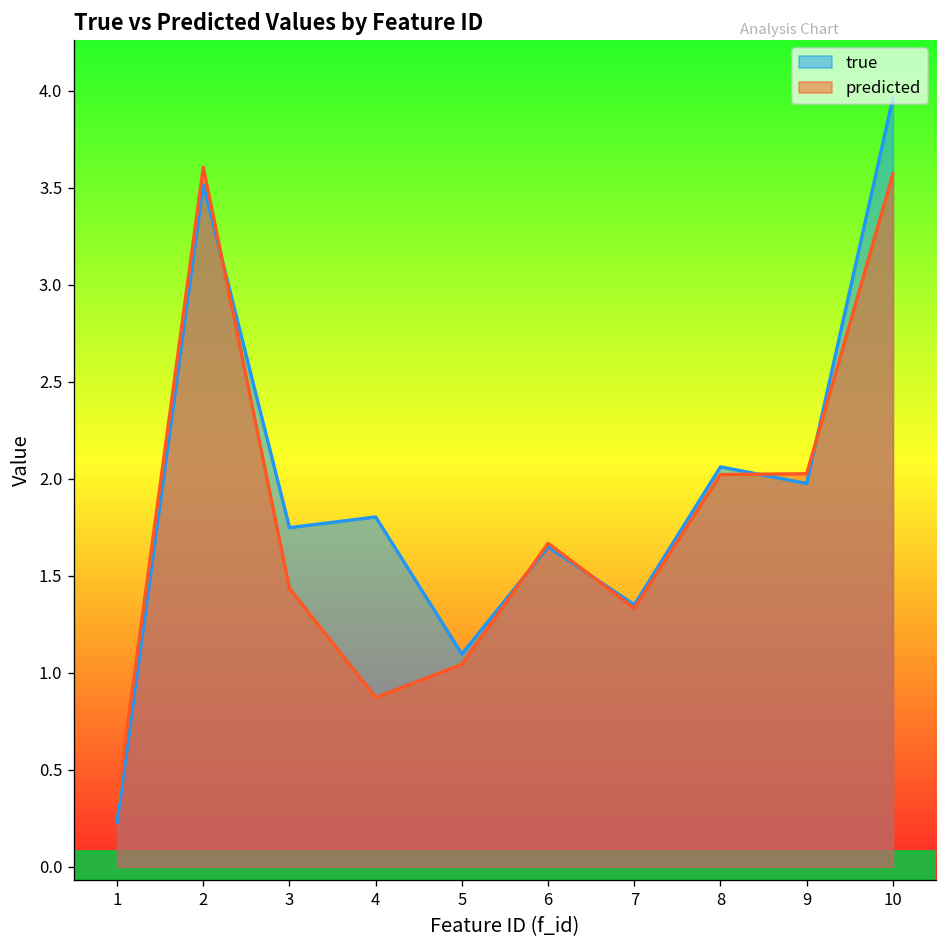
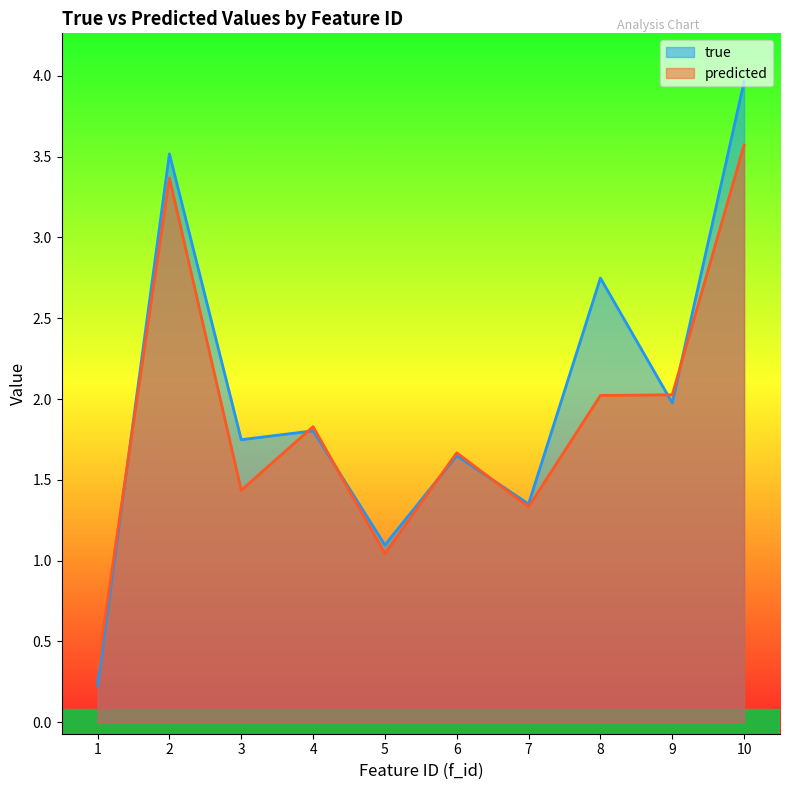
predicted, 2: 3.61 -> 3.37
predicted, 4: 0.87 -> 1.83
true, 8: 2.06 -> 2.75
